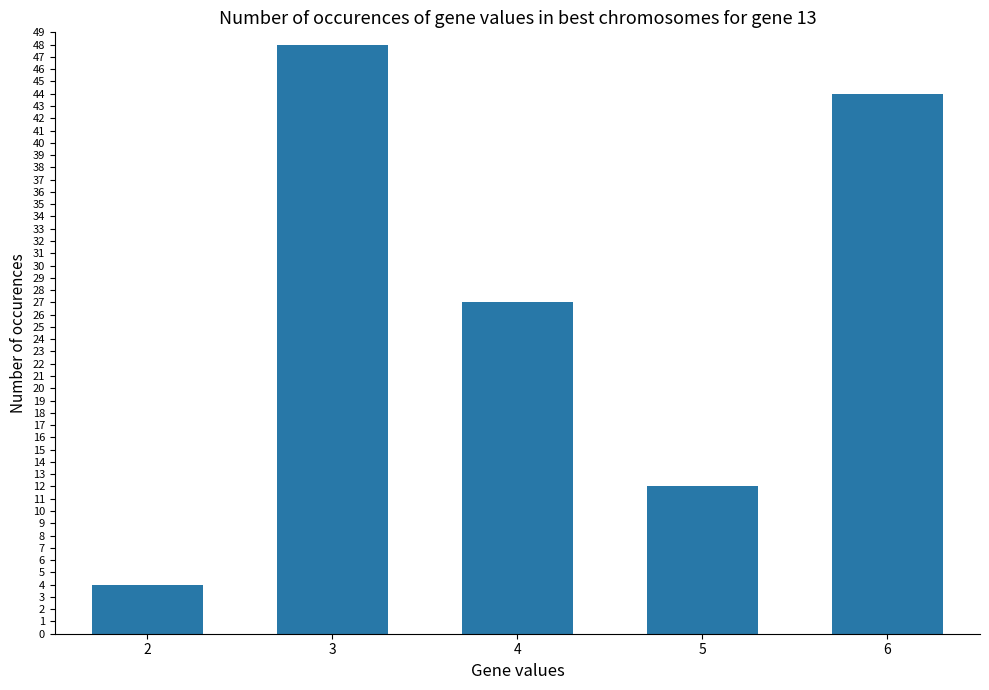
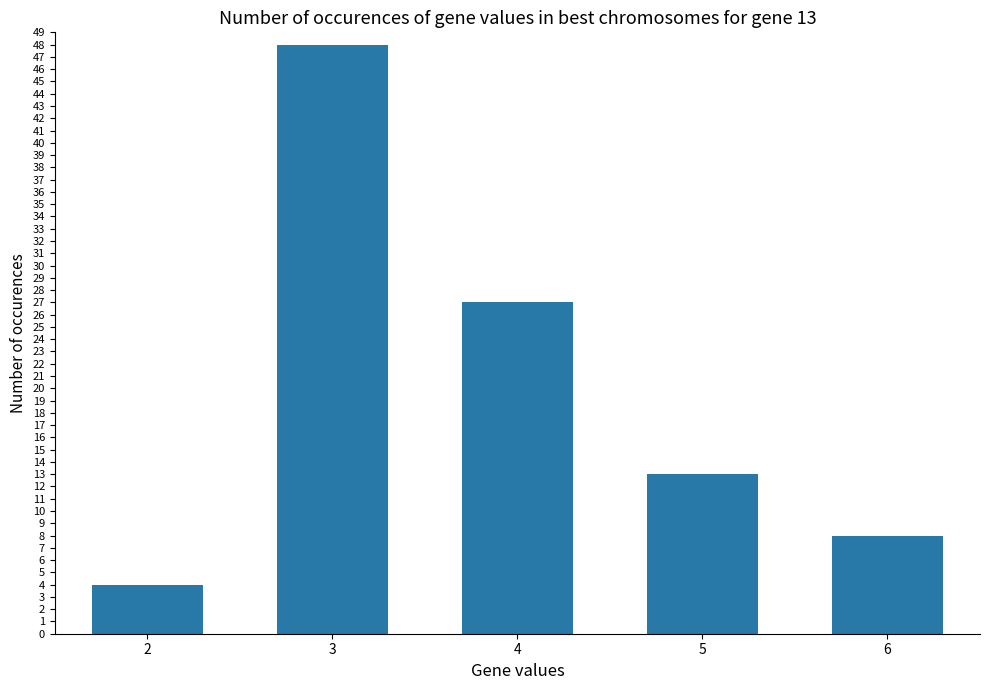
5: 12 -> 13
6: 44 -> 8
